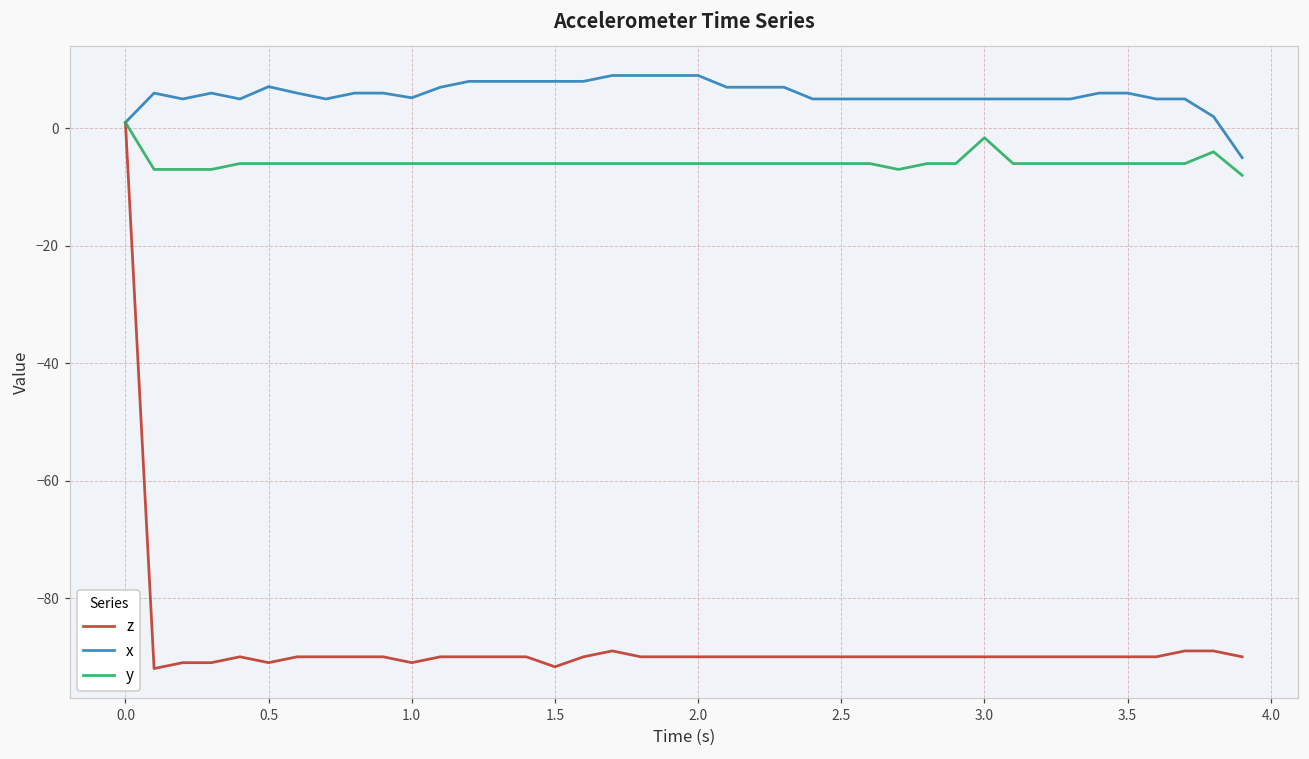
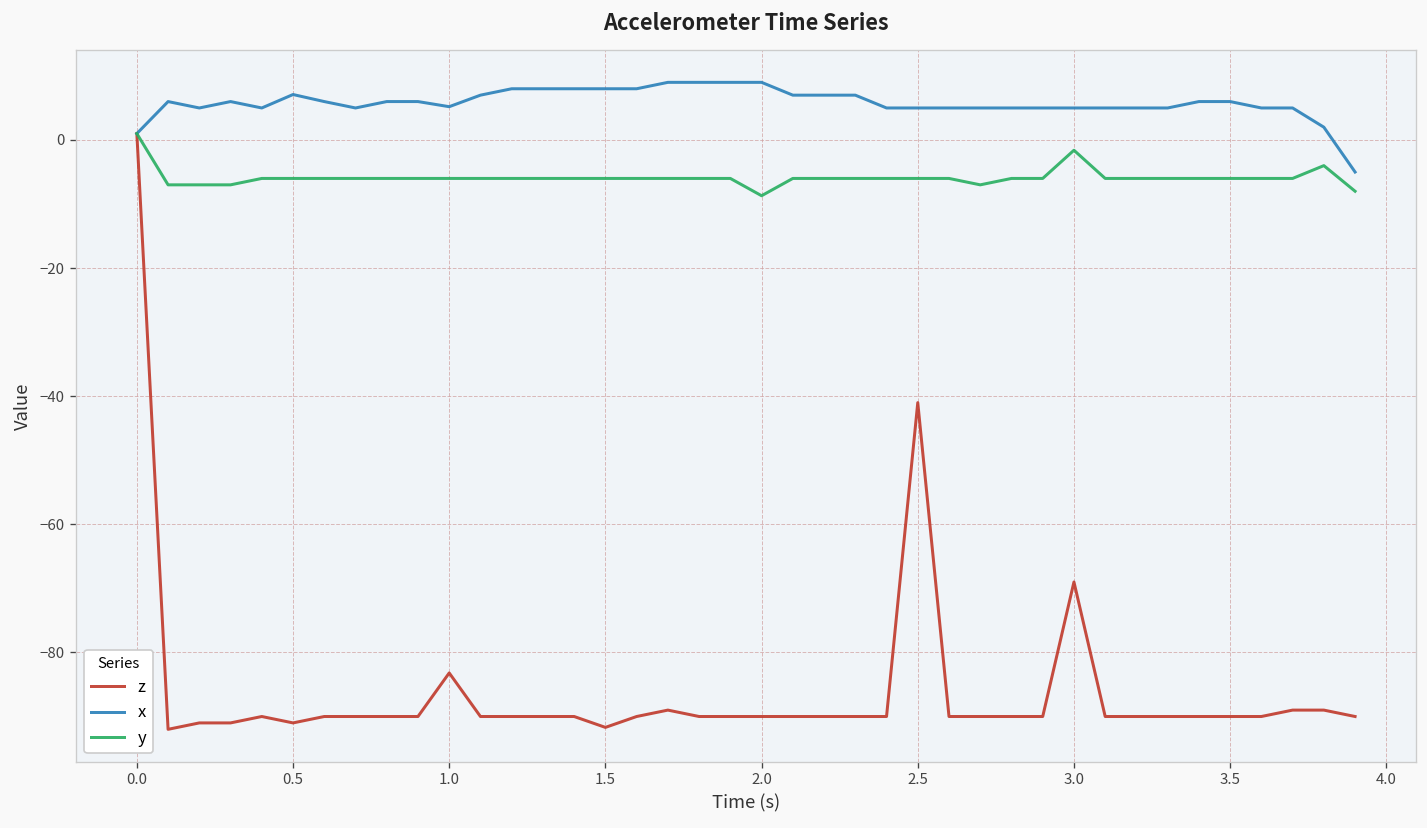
z, 1.0: -91 -> -83
y, 2.0: -6 -> -9
z, 2.5: -90 -> -41
z, 3.0: -90 -> -69
